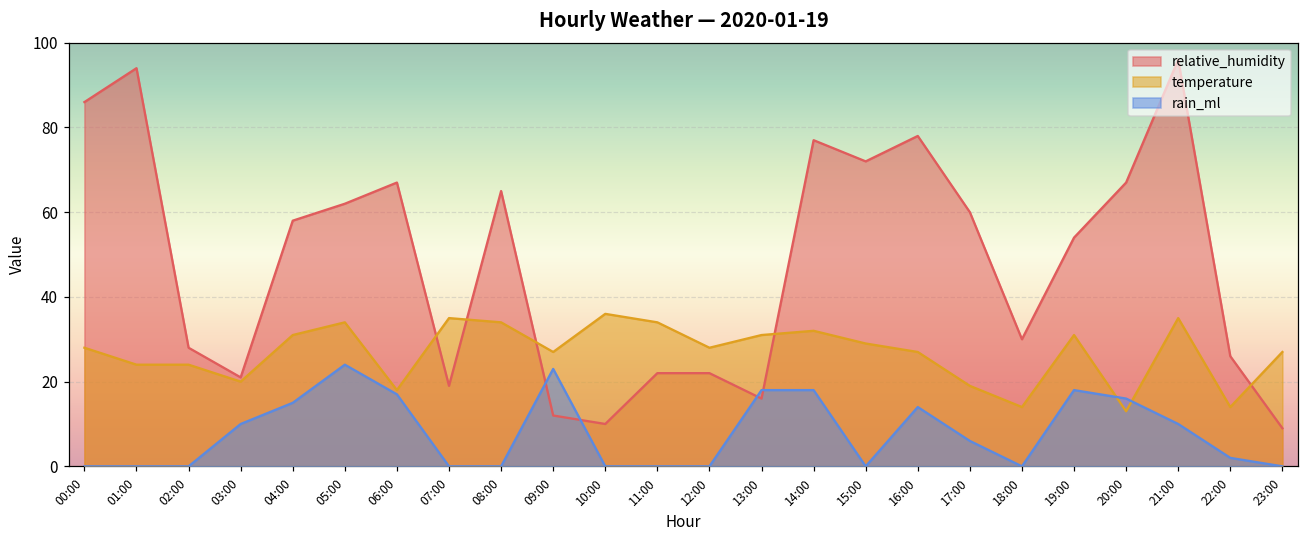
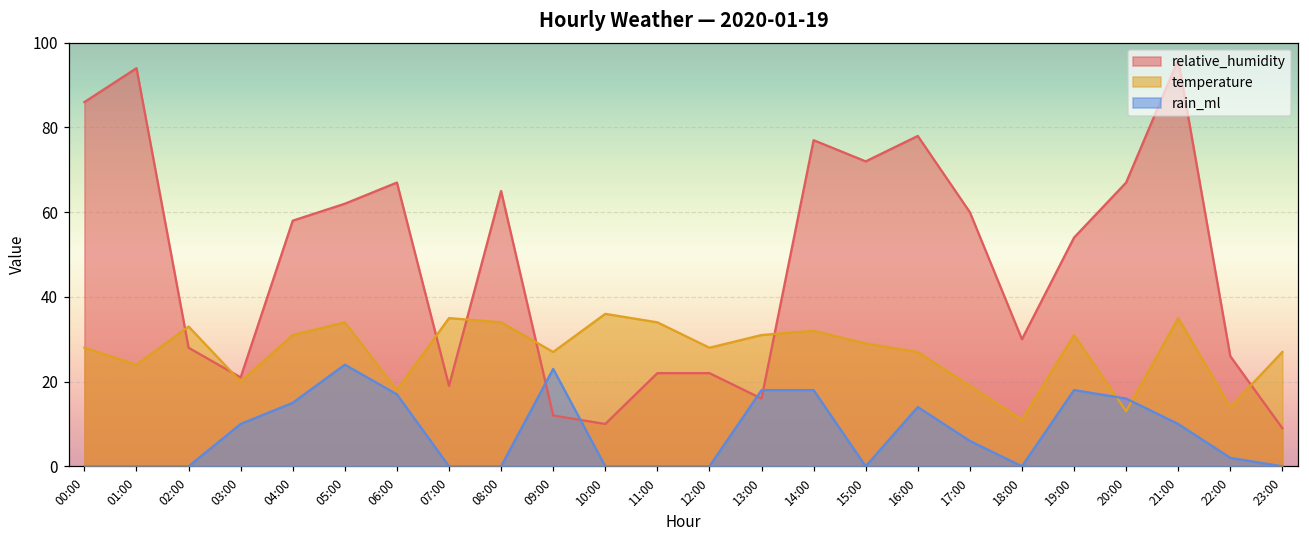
temperature, 02:00: 24 -> 33
temperature, 18:00: 14 -> 11
